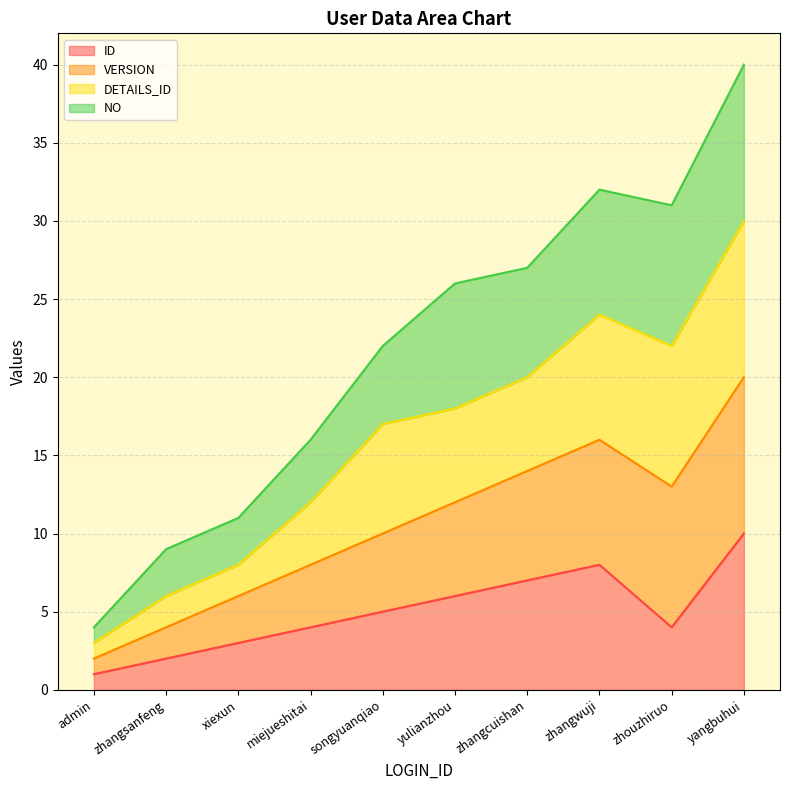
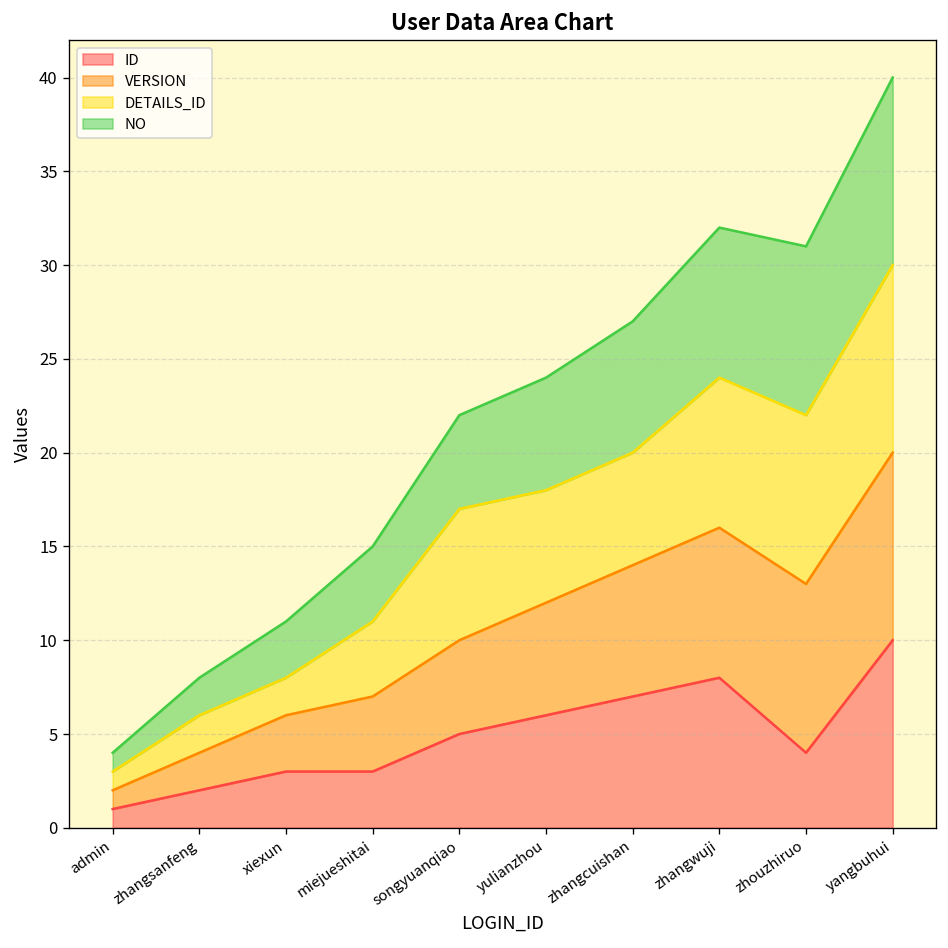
NO, zhangsanfeng: 3 -> 2
ID, miejueshitai: 4 -> 3
NO, yulianzhou: 8 -> 6
